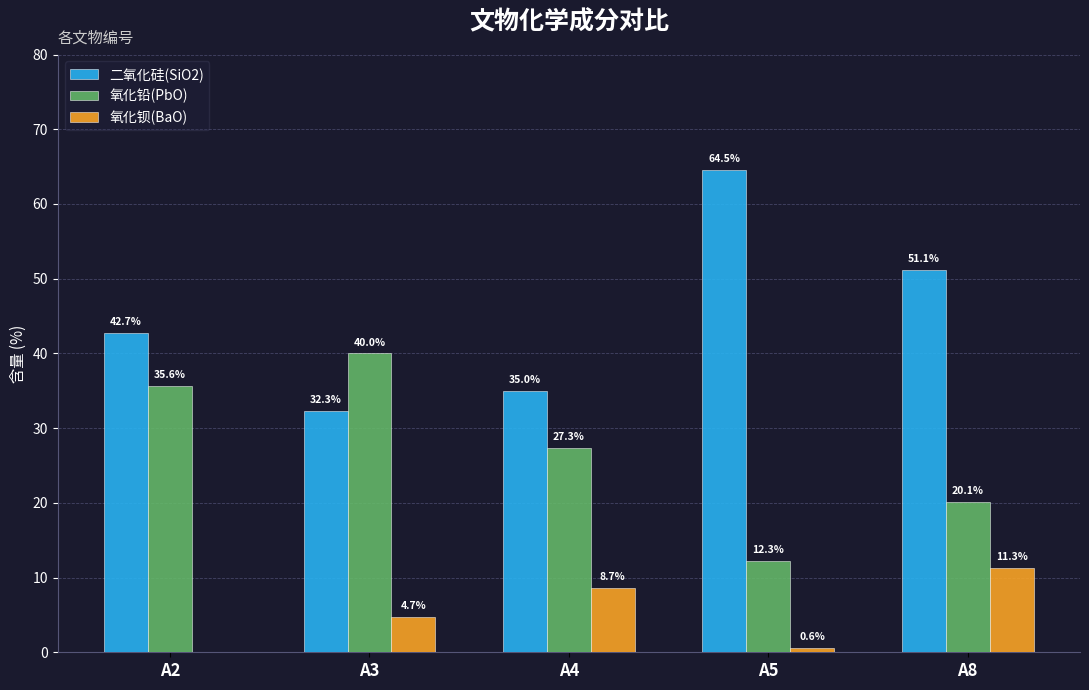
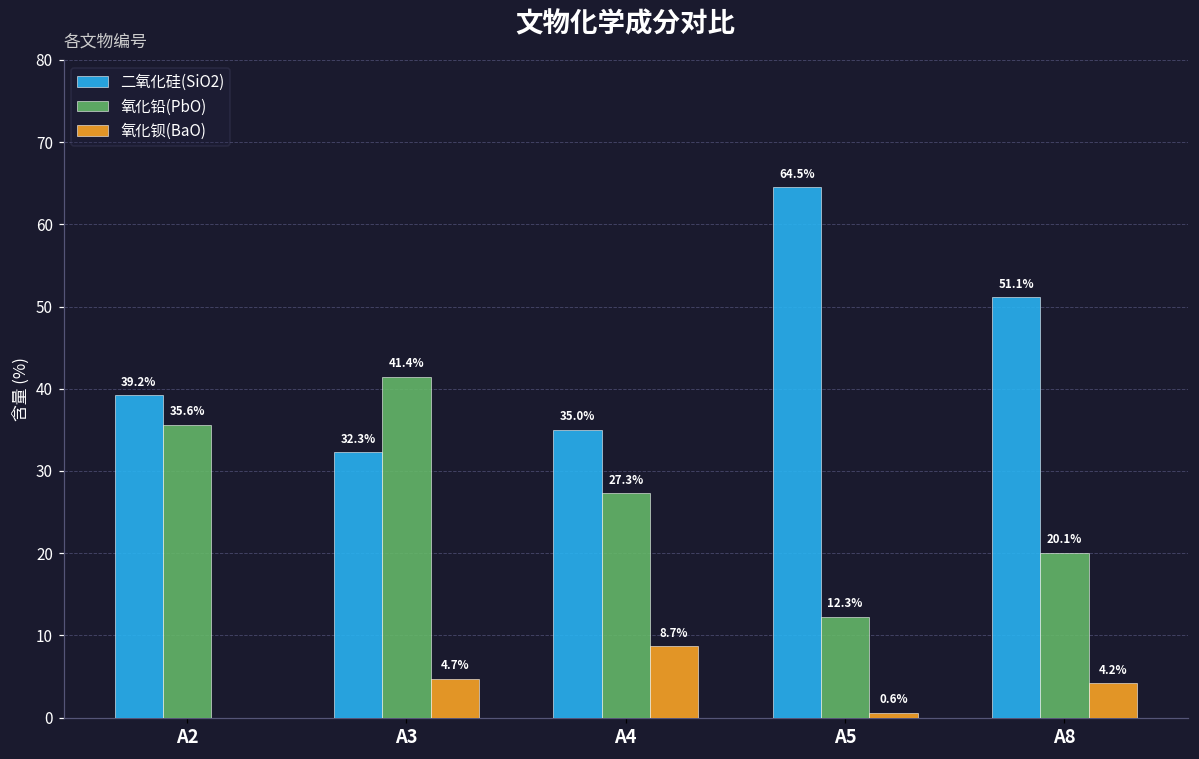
二氧化硅(SiO2), A2: 42.7% -> 39.2%
氧化铅(PbO), A3: 40.0% -> 41.4%
氧化钡(BaO), A8: 11.3% -> 4.2%
